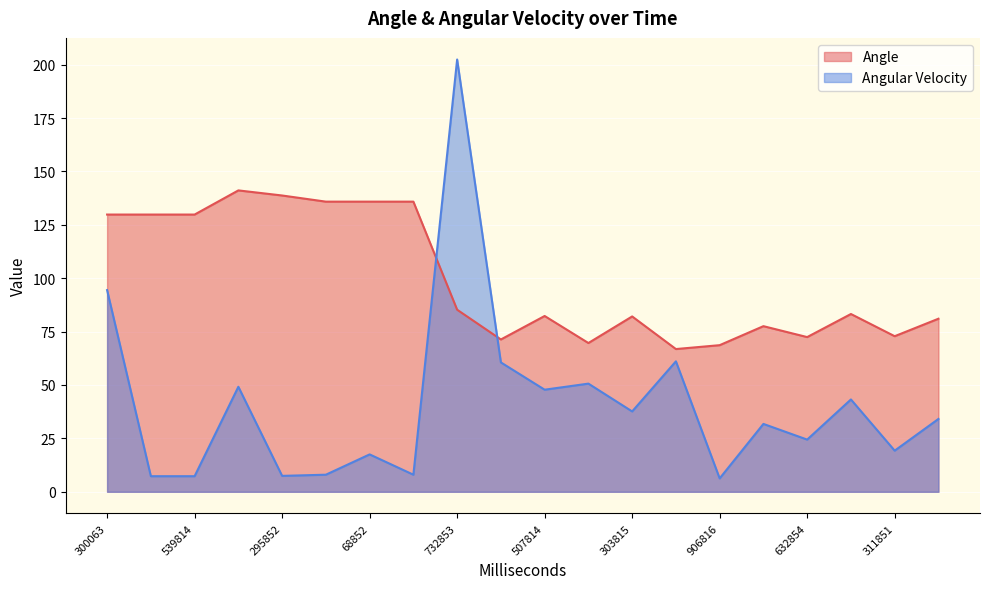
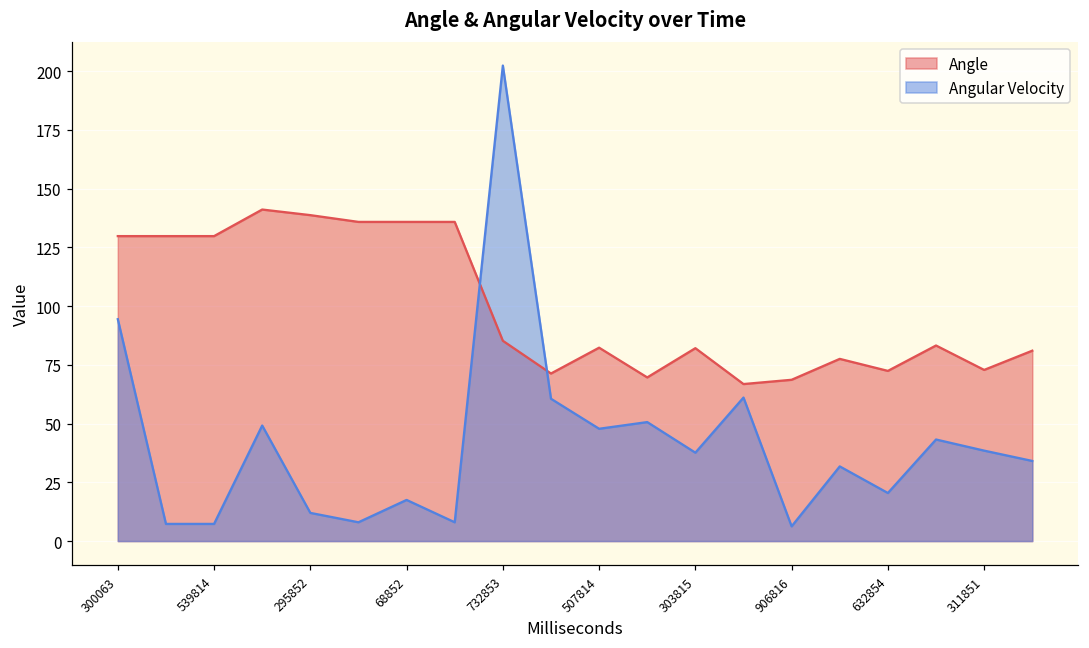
Angular Velocity, 295852: 7 -> 12
Angular Velocity, 632854: 24 -> 20
Angular Velocity, 311851: 19 -> 38
